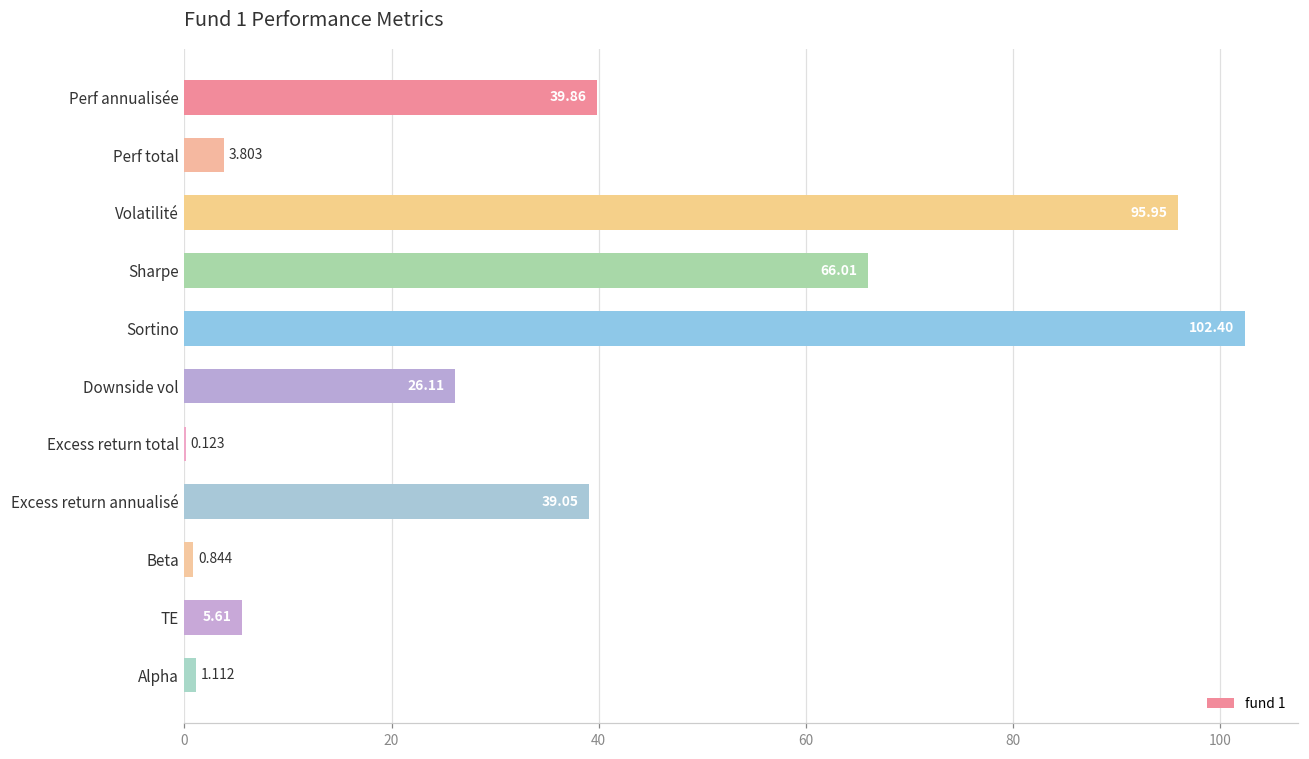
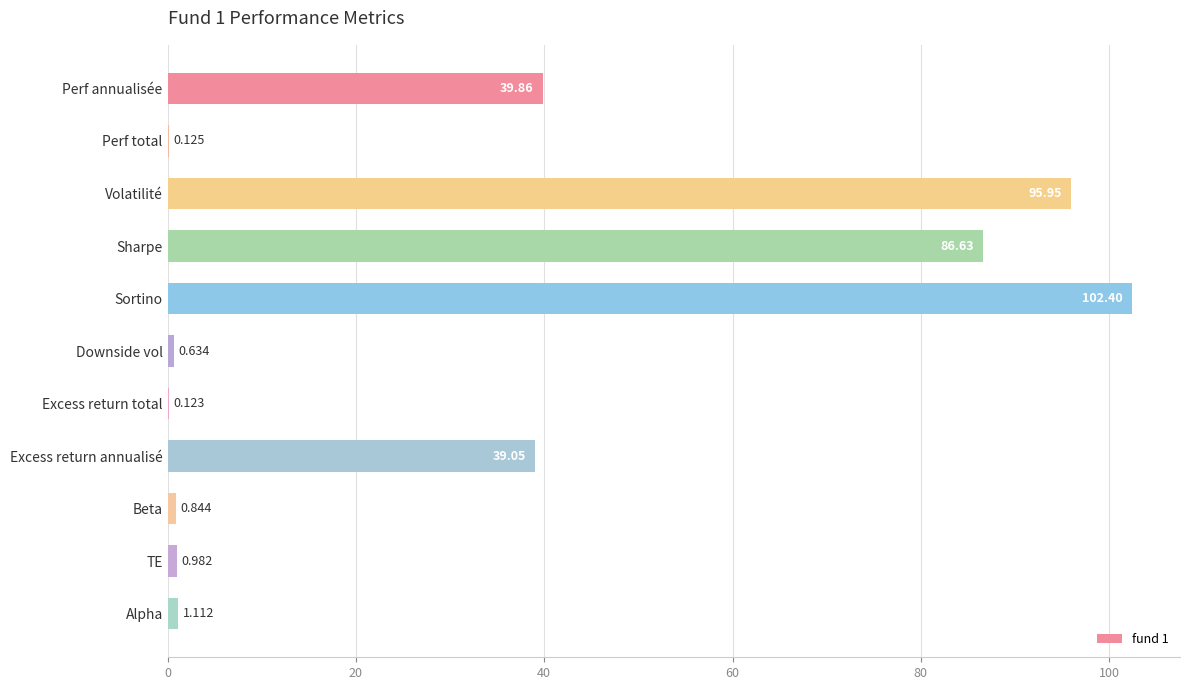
Perf total: 3.803 -> 0.125
Sharpe: 66.01 -> 86.63
Downside vol: 26.11 -> 0.634
TE: 5.61 -> 0.982
